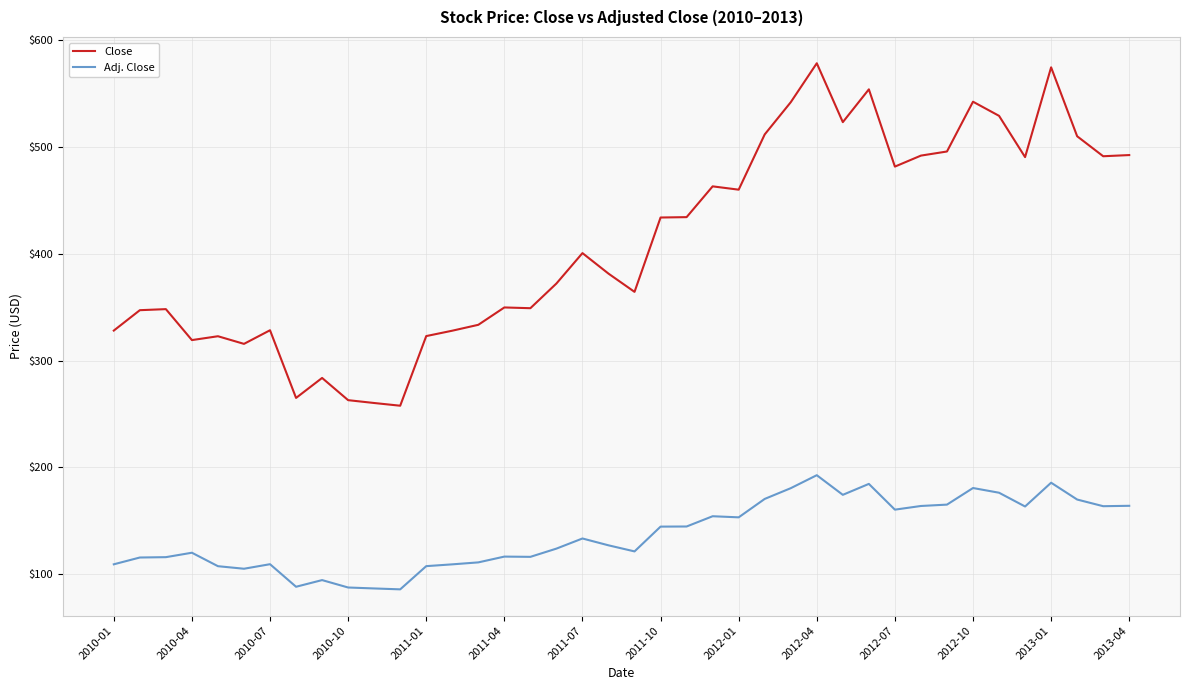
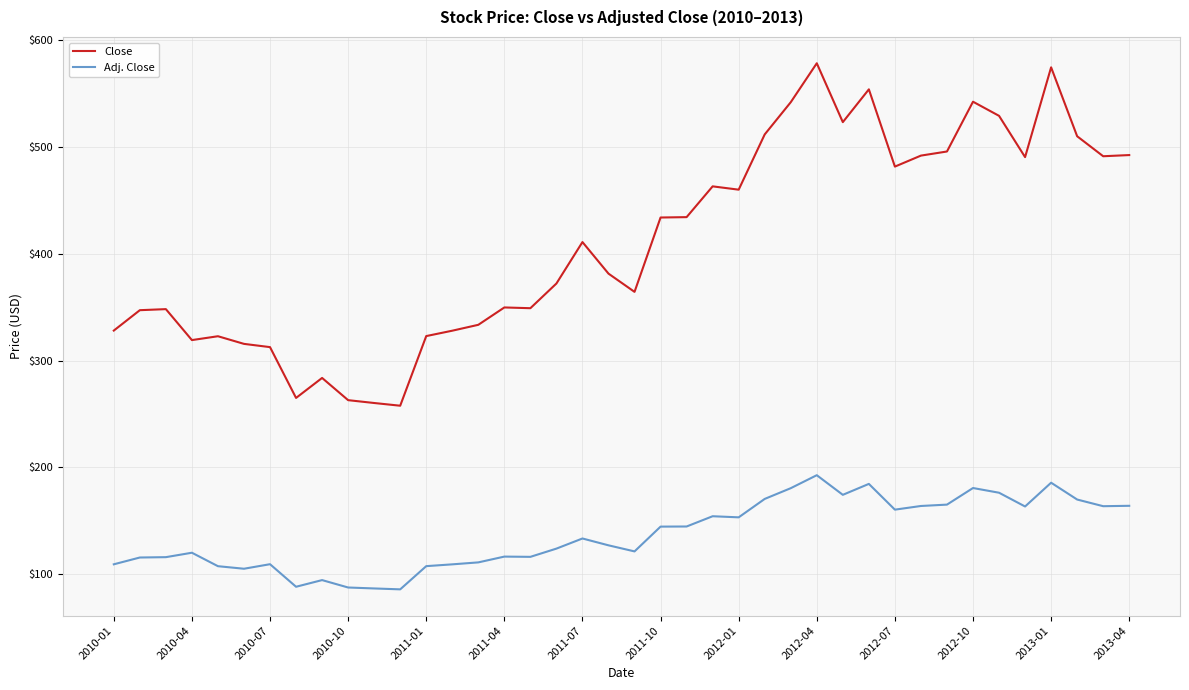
Close, 2010-07: $328 -> $313
Close, 2011-07: $401 -> $411
